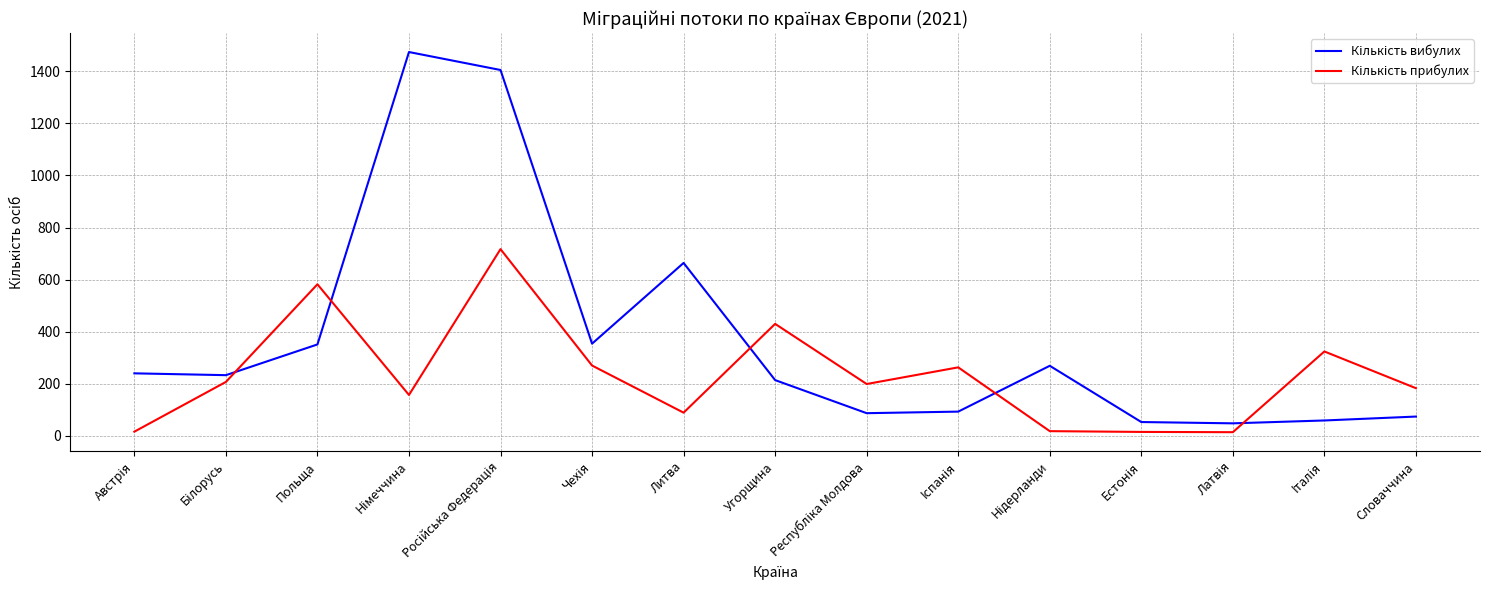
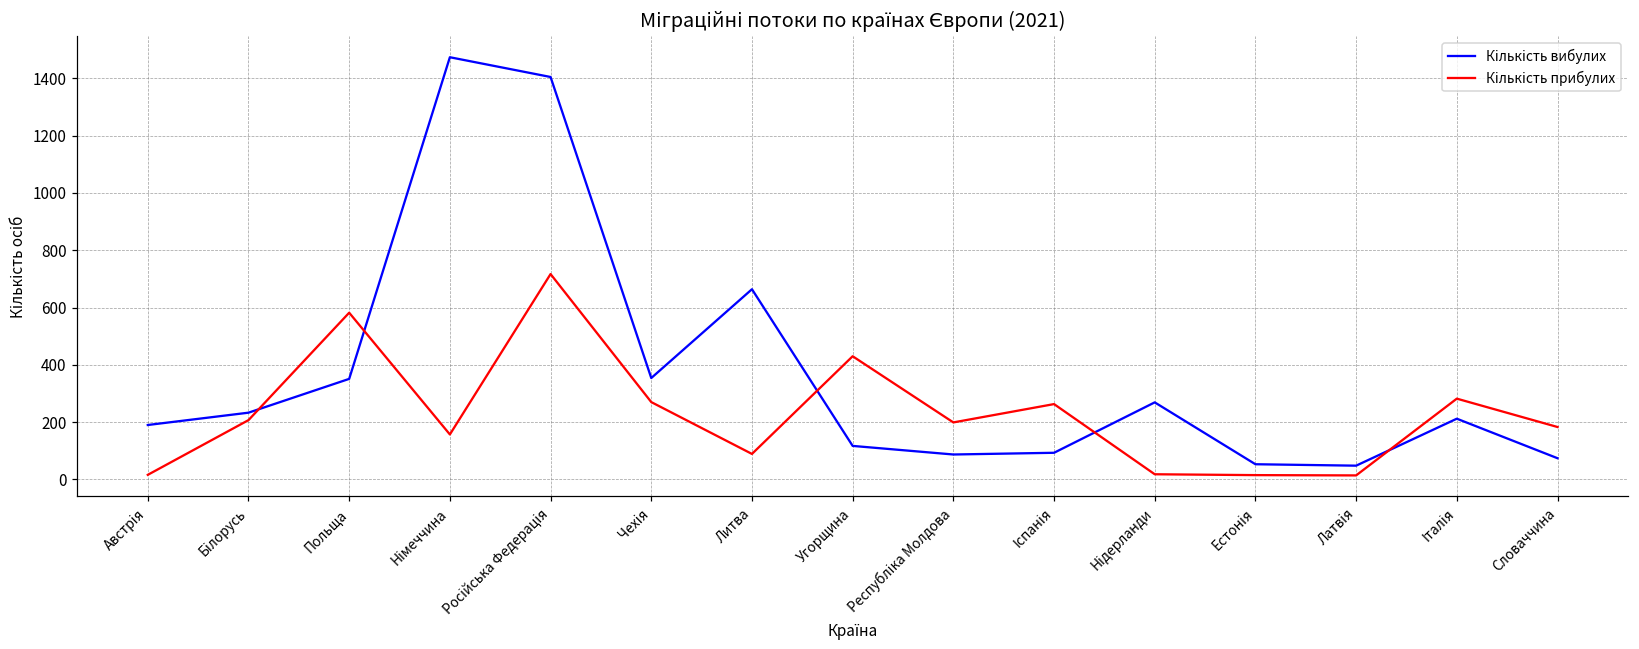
Кількість вибулих, Австрія: 240 -> 190
Кількість вибулих, Угорщина: 210 -> 120
Кількість вибулих, Італія: 60 -> 210
Кількість прибулих, Італія: 320 -> 280
